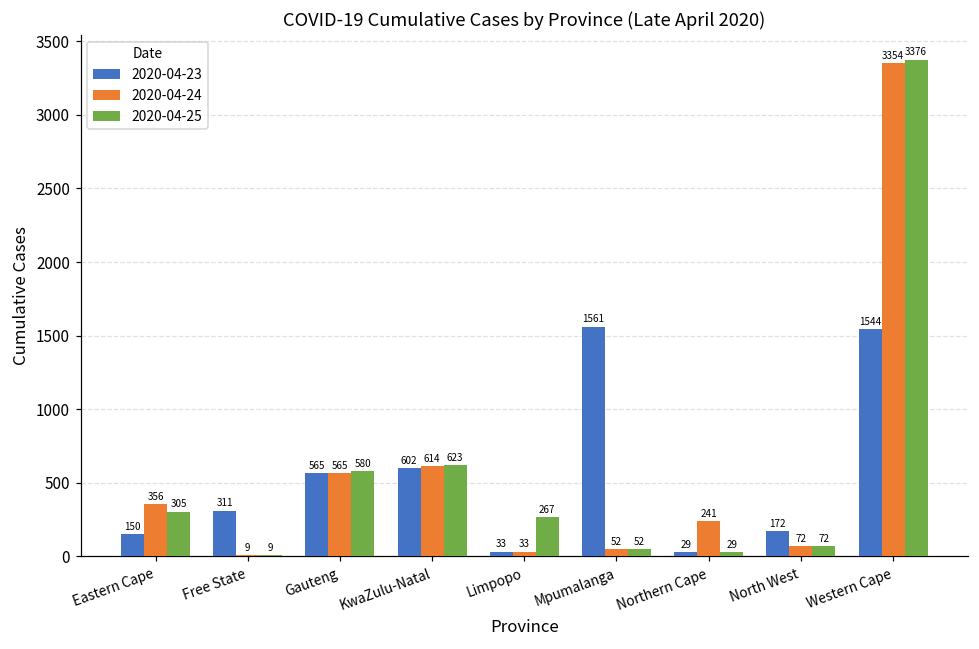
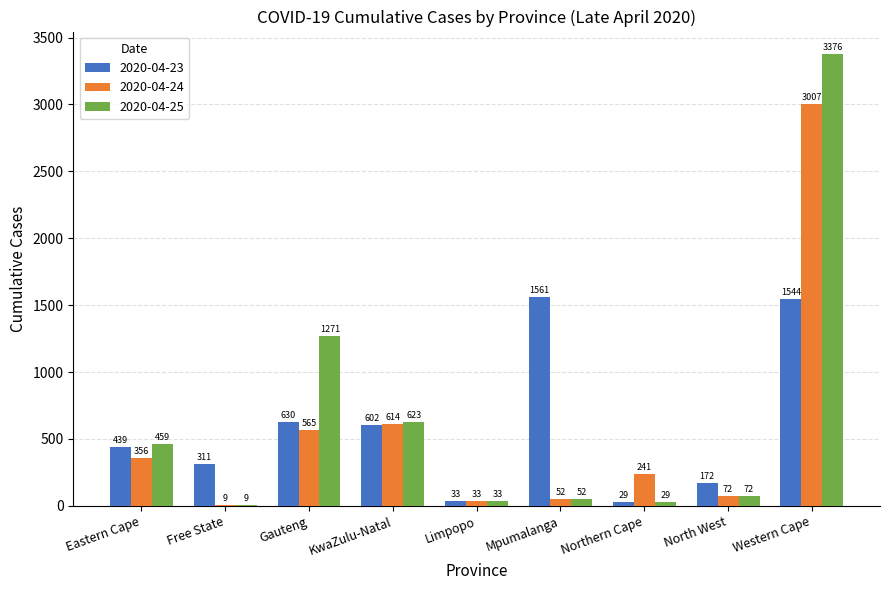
2020-04-23, Eastern Cape: 150 -> 439
2020-04-25, Eastern Cape: 305 -> 459
2020-04-23, Gauteng: 565 -> 630
2020-04-25, Gauteng: 580 -> 1271
2020-04-25, Limpopo: 267 -> 33
2020-04-24, Western Cape: 3354 -> 3007
